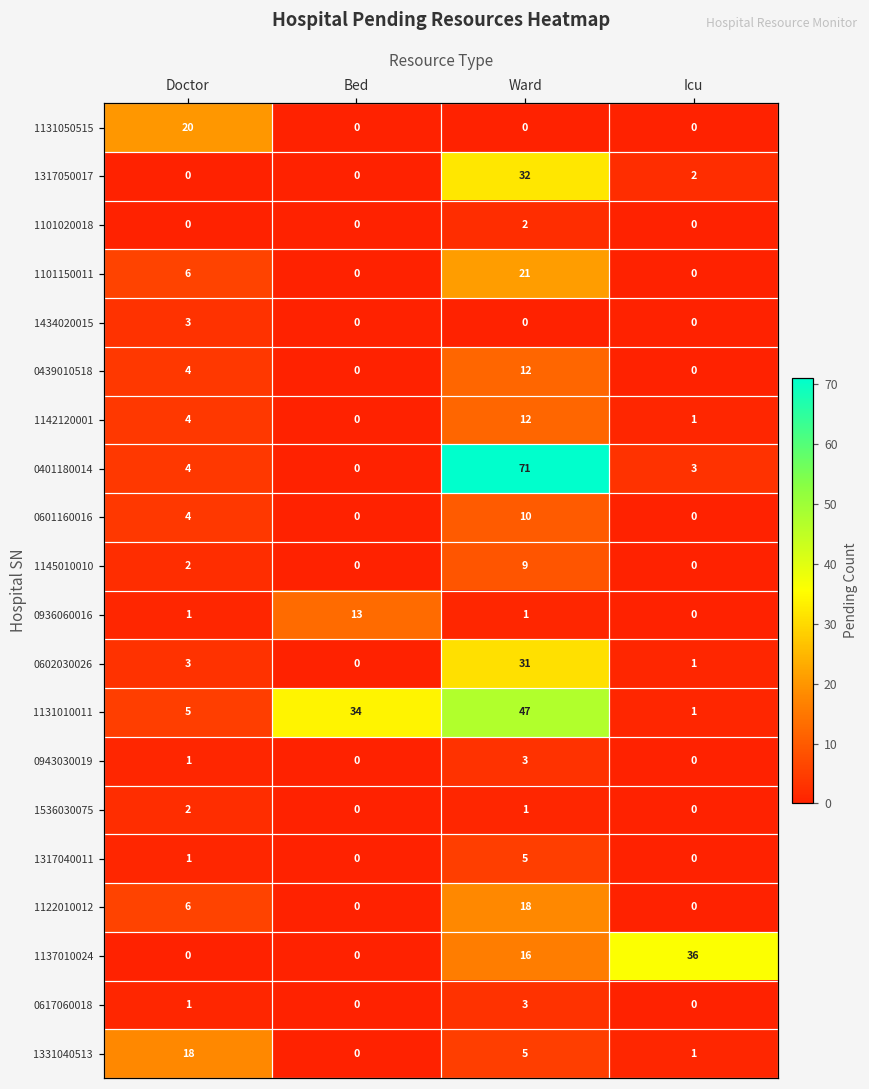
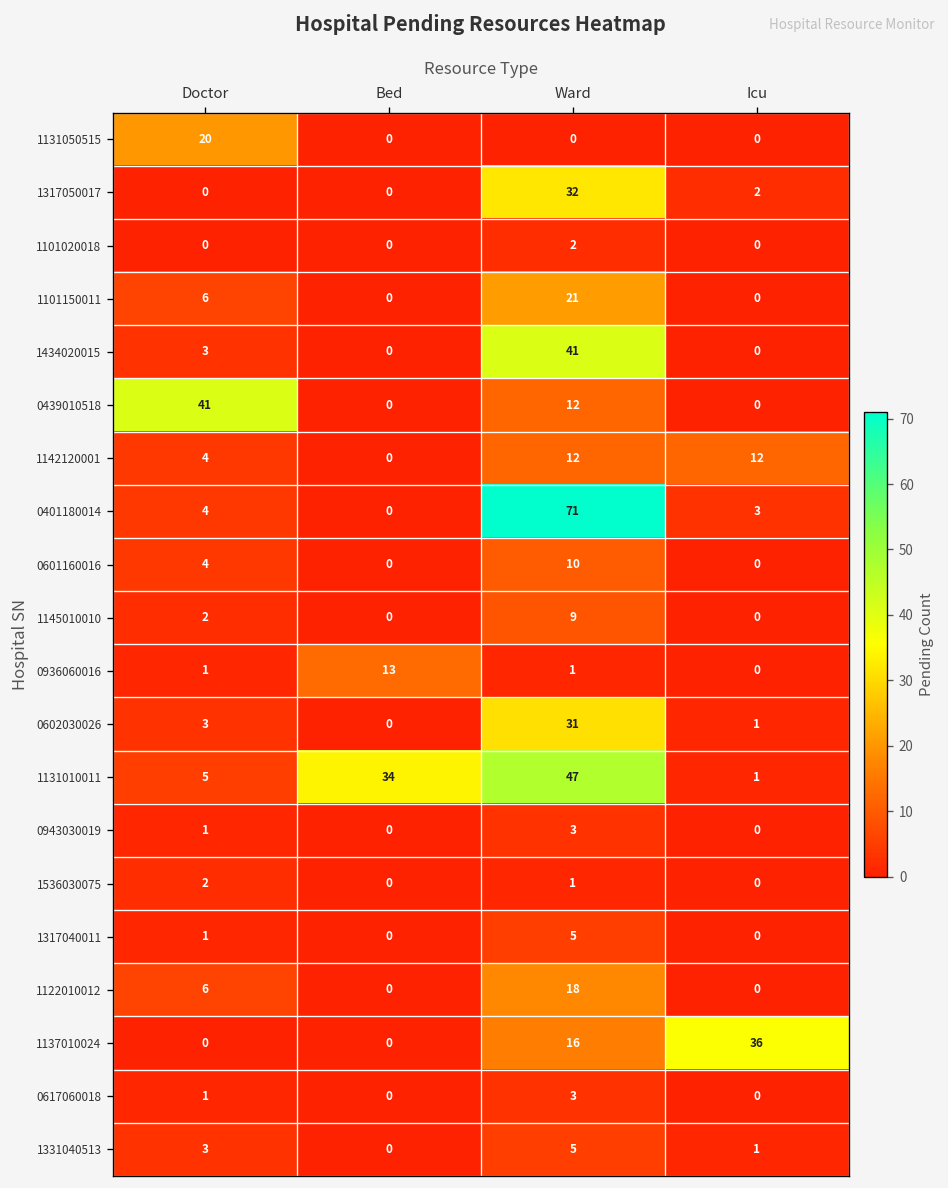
1434020015, Ward: 0 -> 41
0439010518, Doctor: 4 -> 41
1142120001, Icu: 1 -> 12
1331040513, Doctor: 18 -> 3
